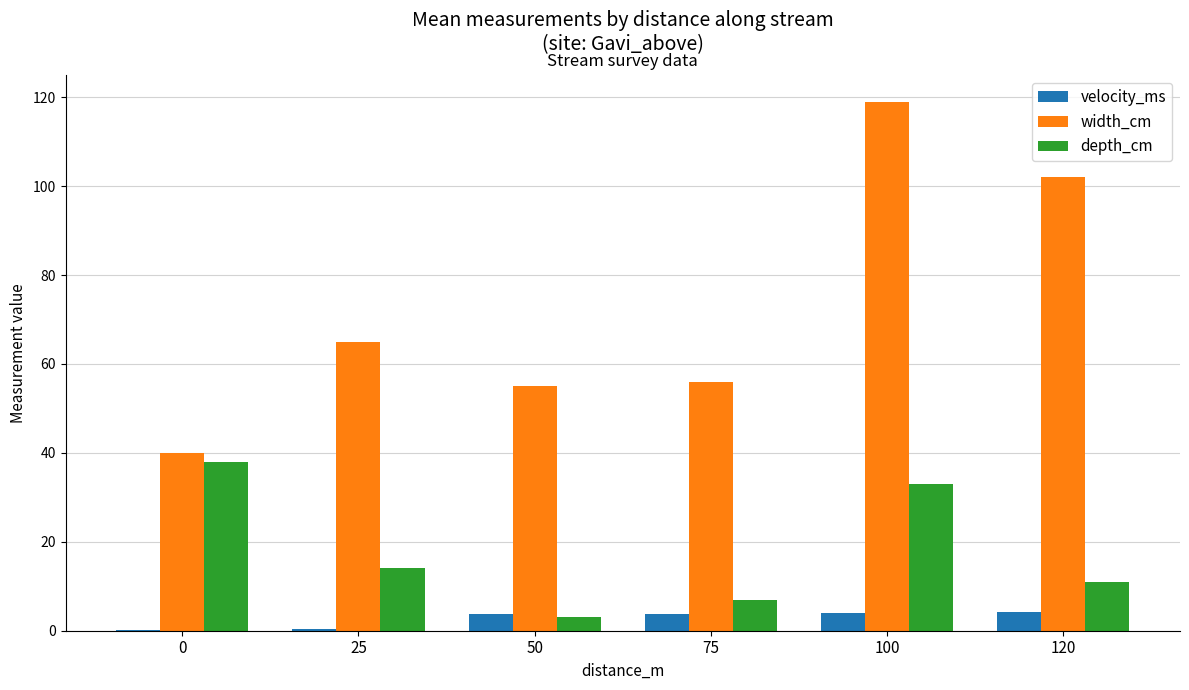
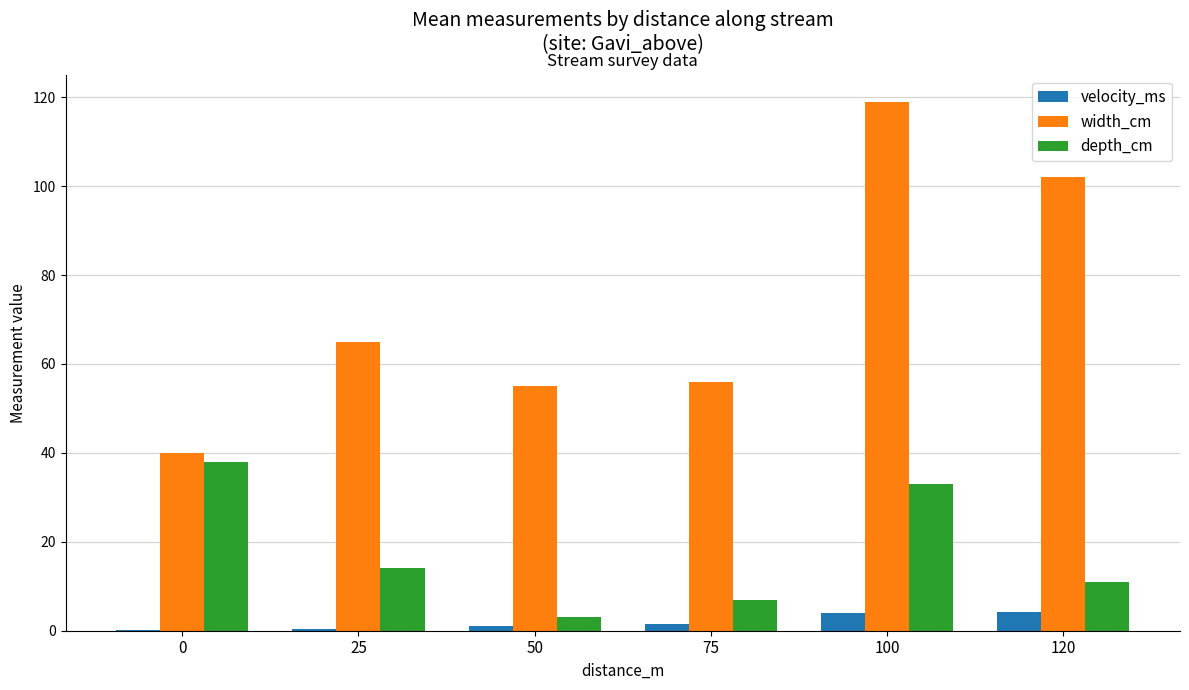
velocity_ms, 50: 4 -> 1
velocity_ms, 75: 4 -> 2
